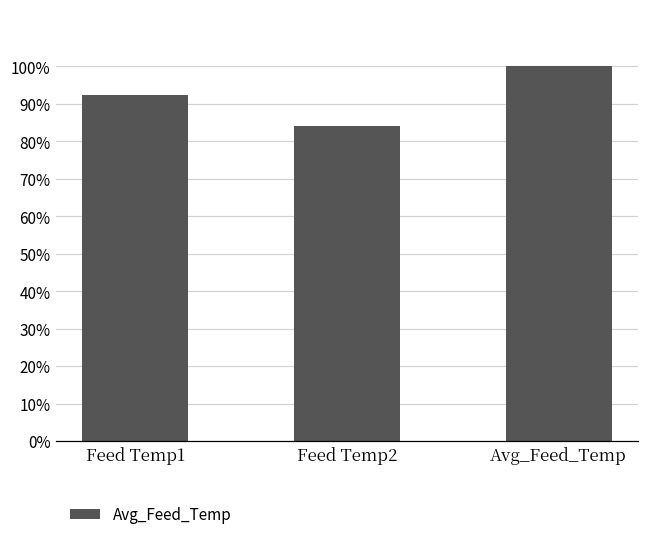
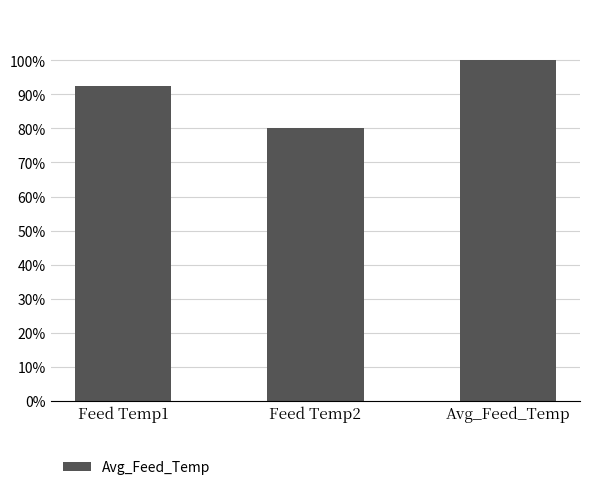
Feed Temp2: 84% -> 80%
